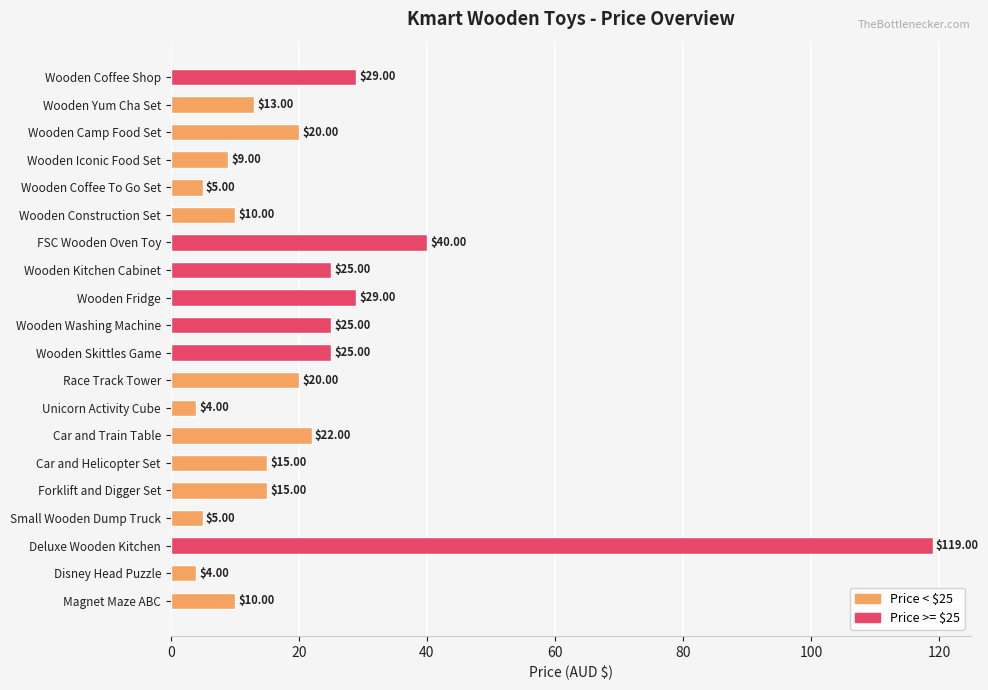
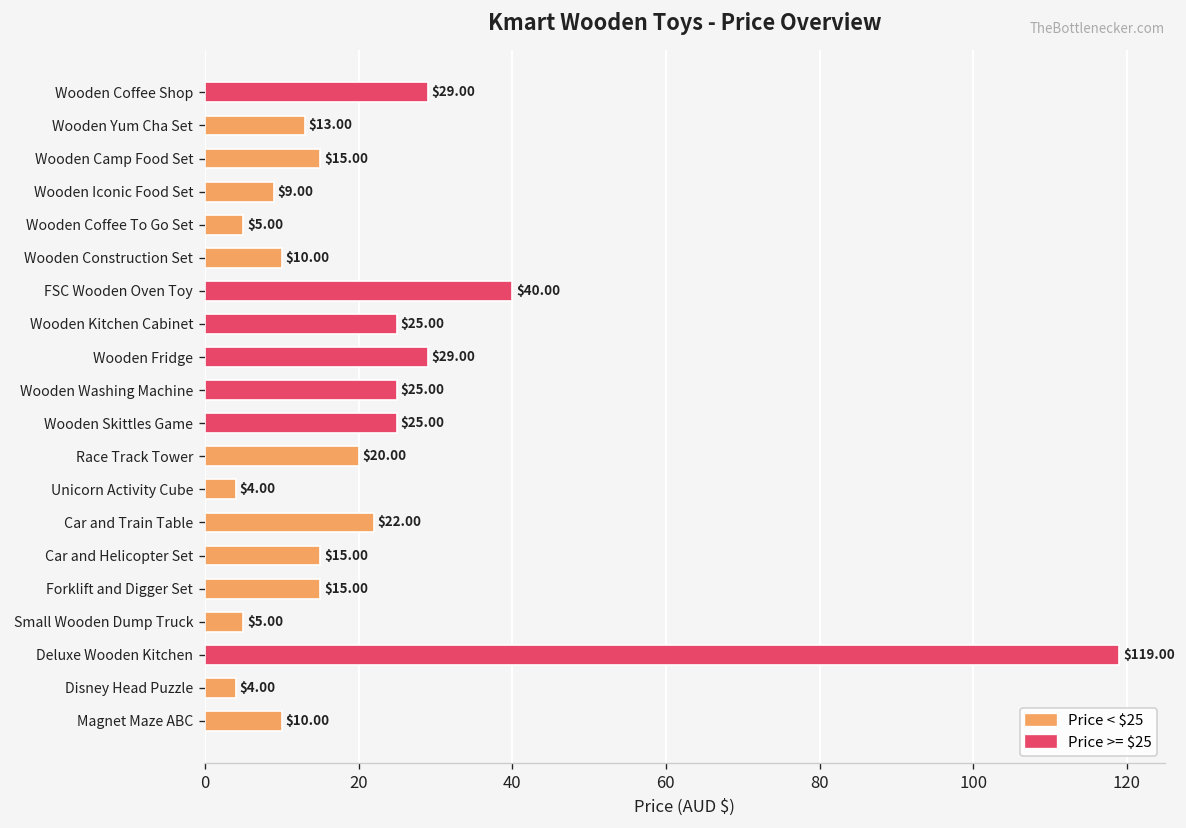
Wooden Camp Food Set: $20.00 -> $15.00
